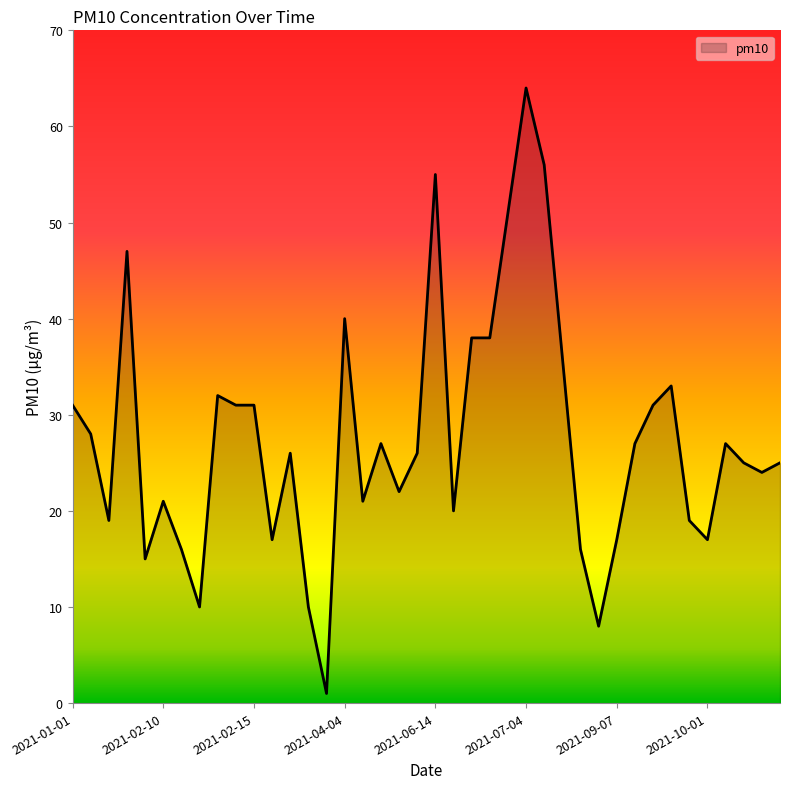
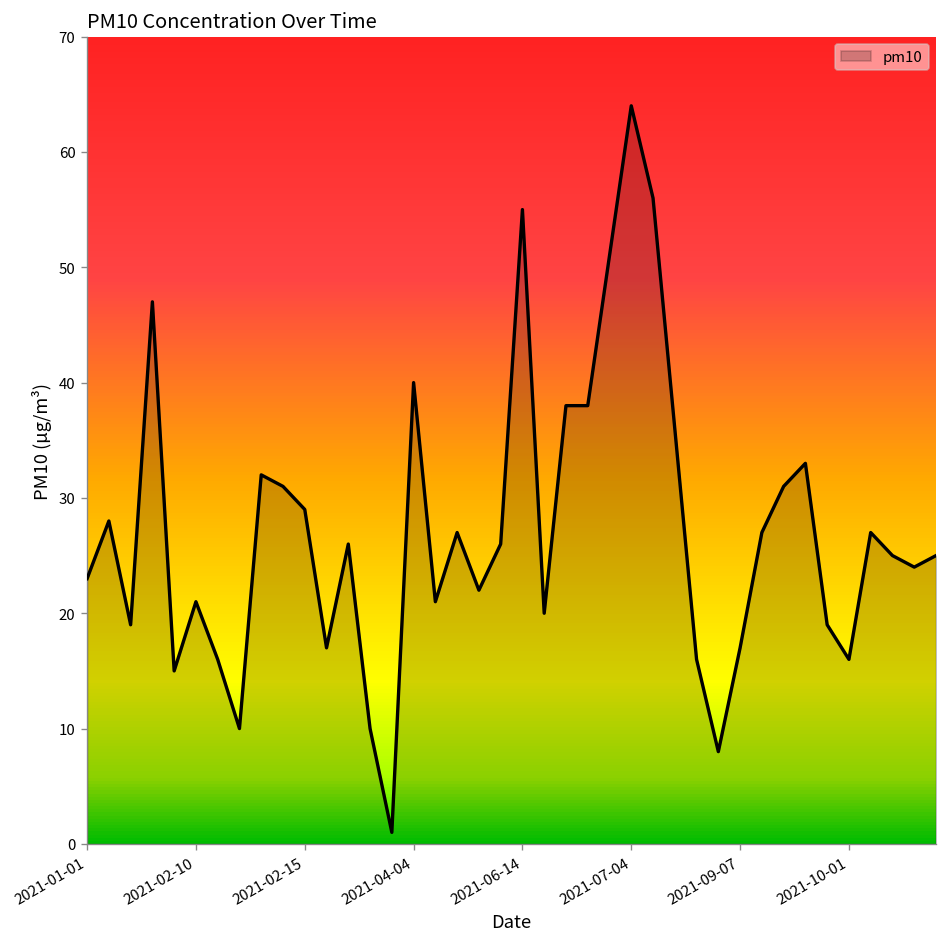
2021-01-01: 31 -> 23
2021-02-15: 31 -> 29
2021-10-01: 17 -> 16
